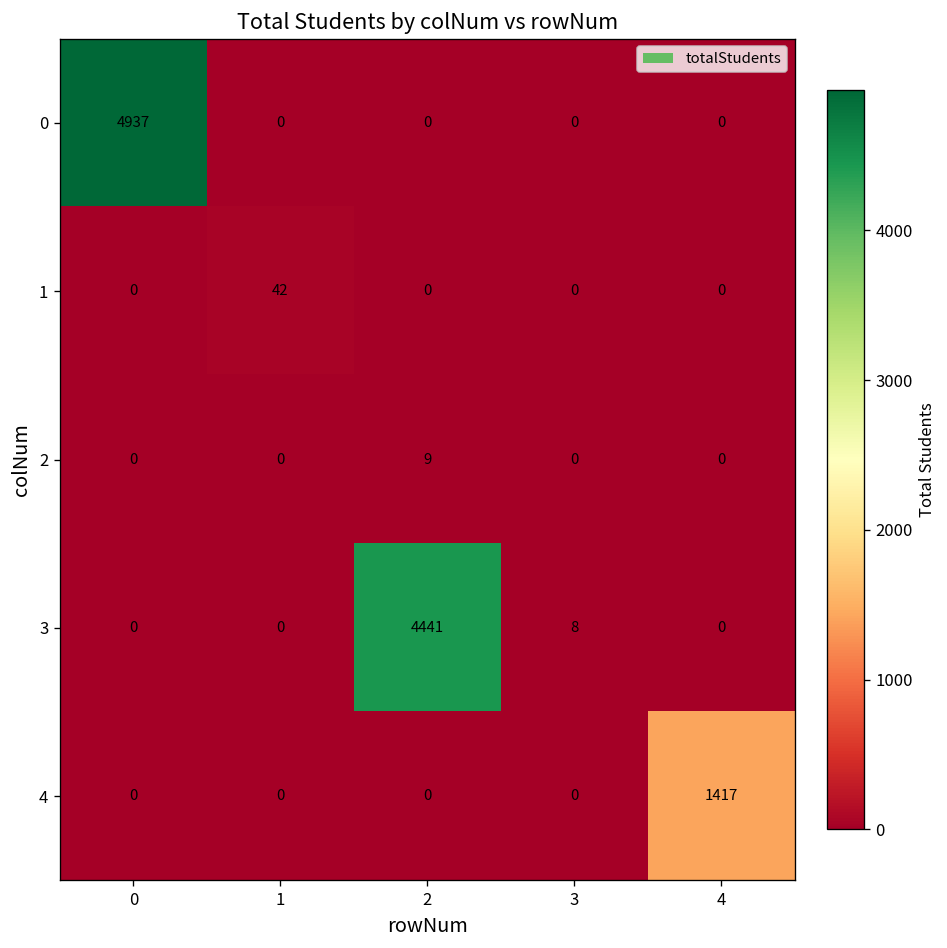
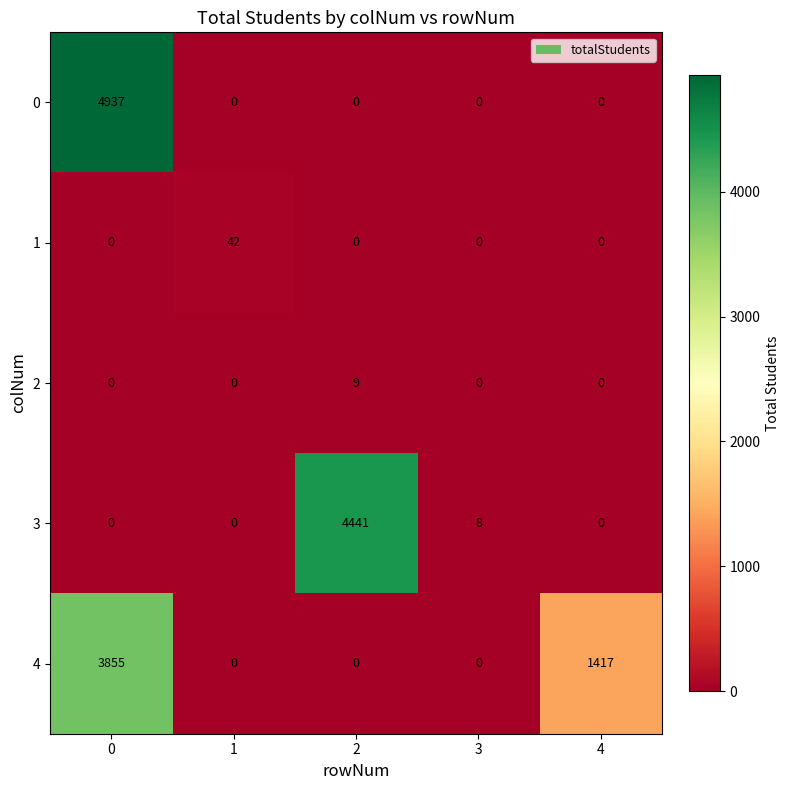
4, 0: 0 -> 3855
